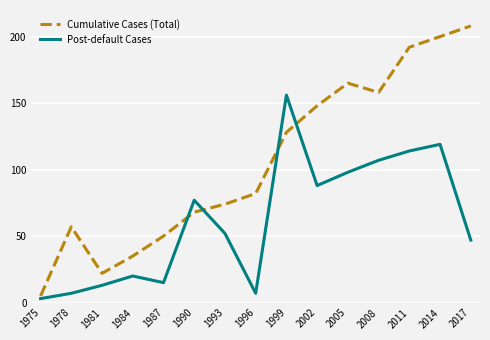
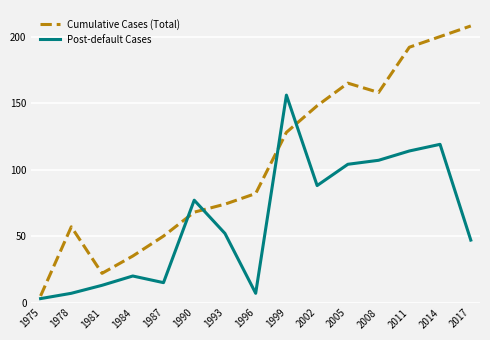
Post-default Cases, 2005: 98 -> 104
